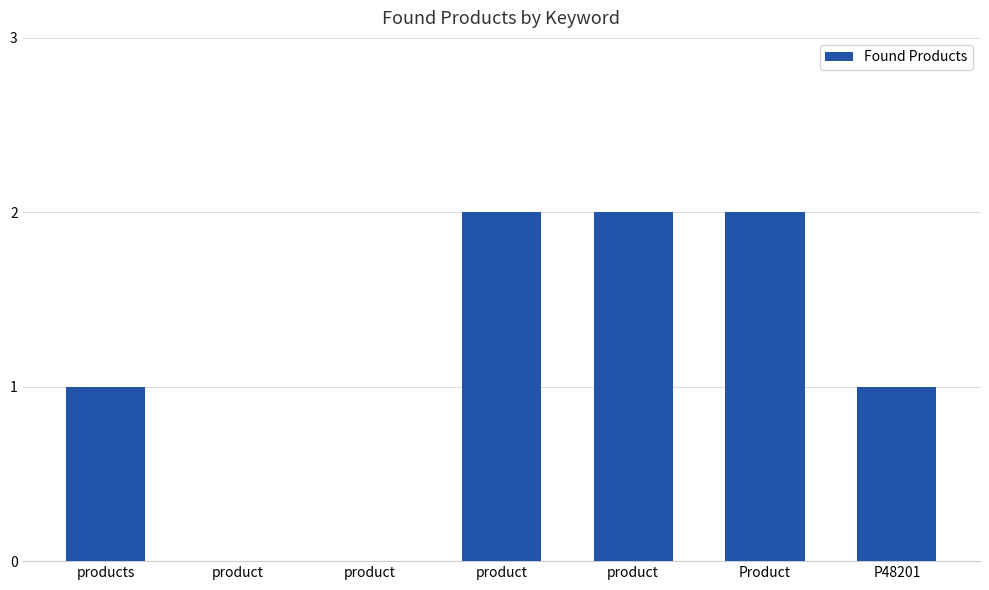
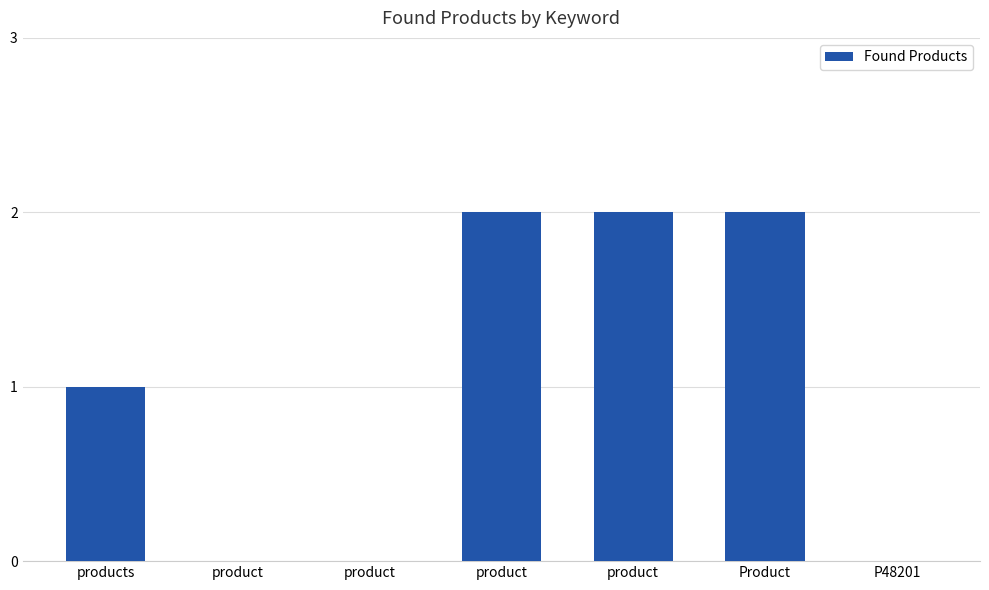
P48201: 1 -> 0
